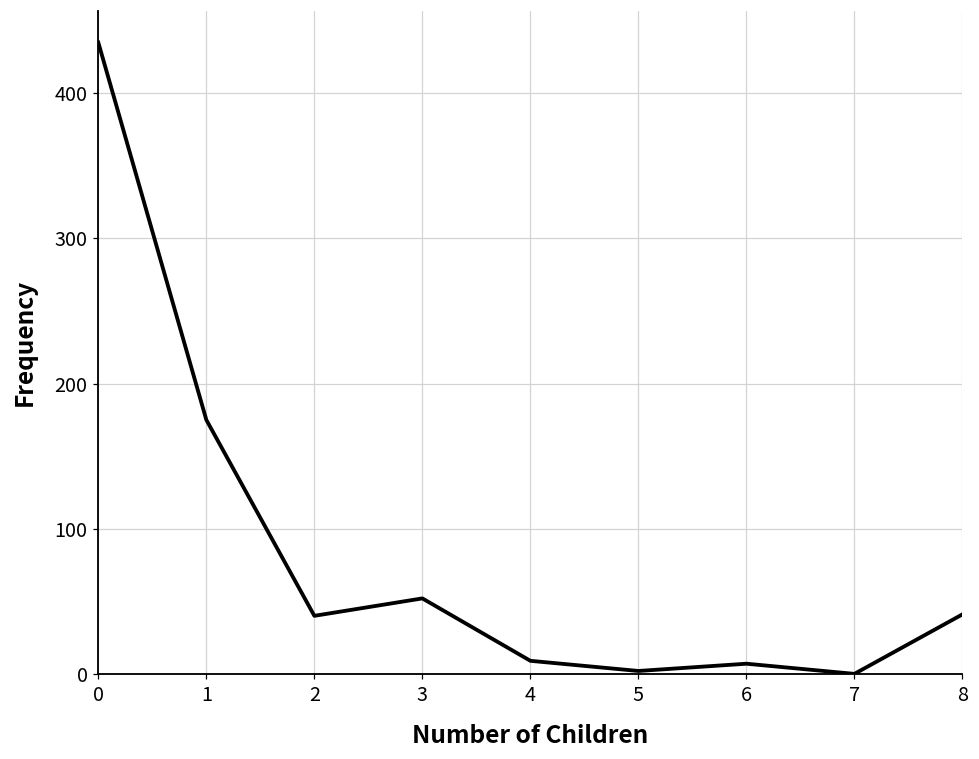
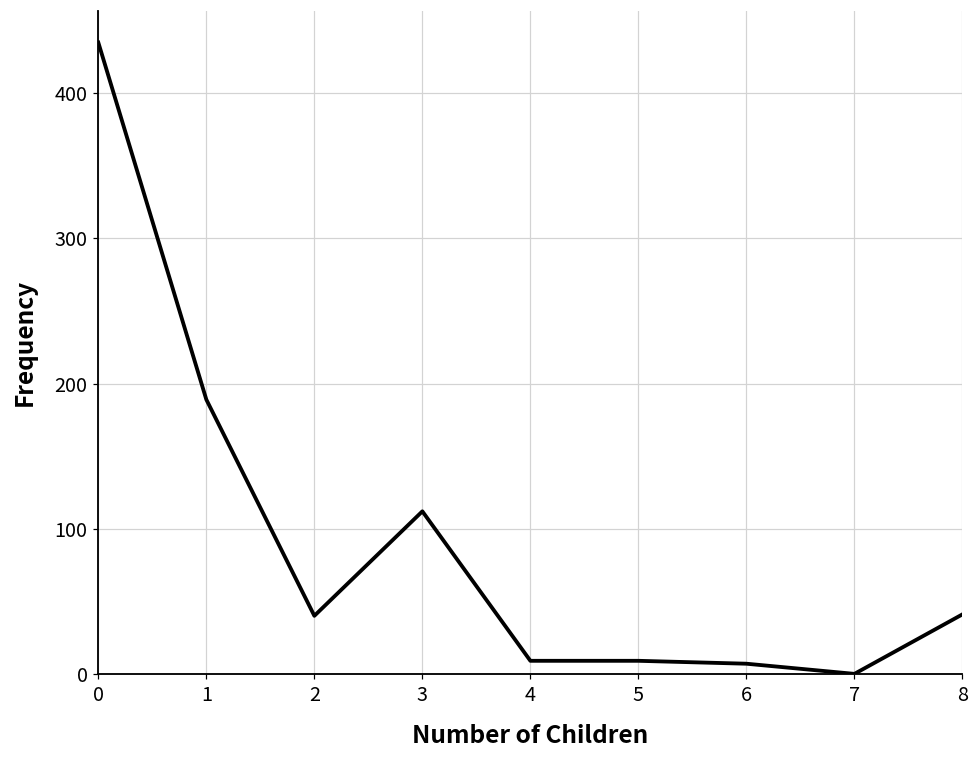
1: 175 -> 189
3: 52 -> 112
5: 2 -> 9
